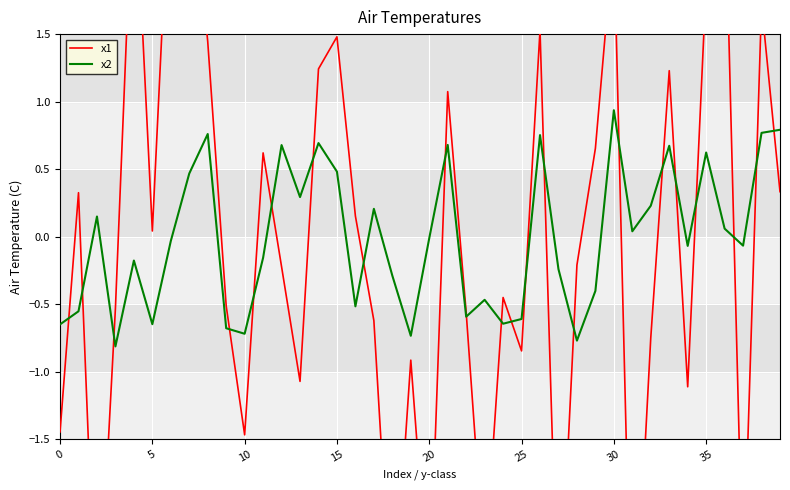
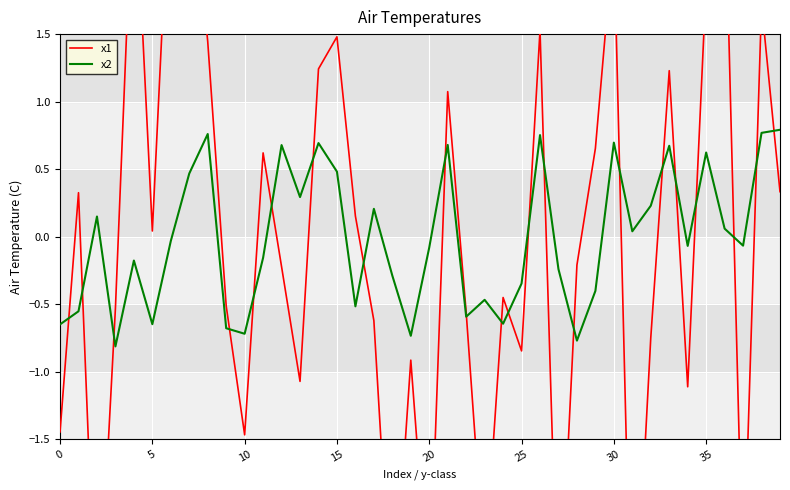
x2, 20: -0.01 -> -0.08
x2, 25: -0.61 -> -0.35
x2, 30: 0.94 -> 0.70
